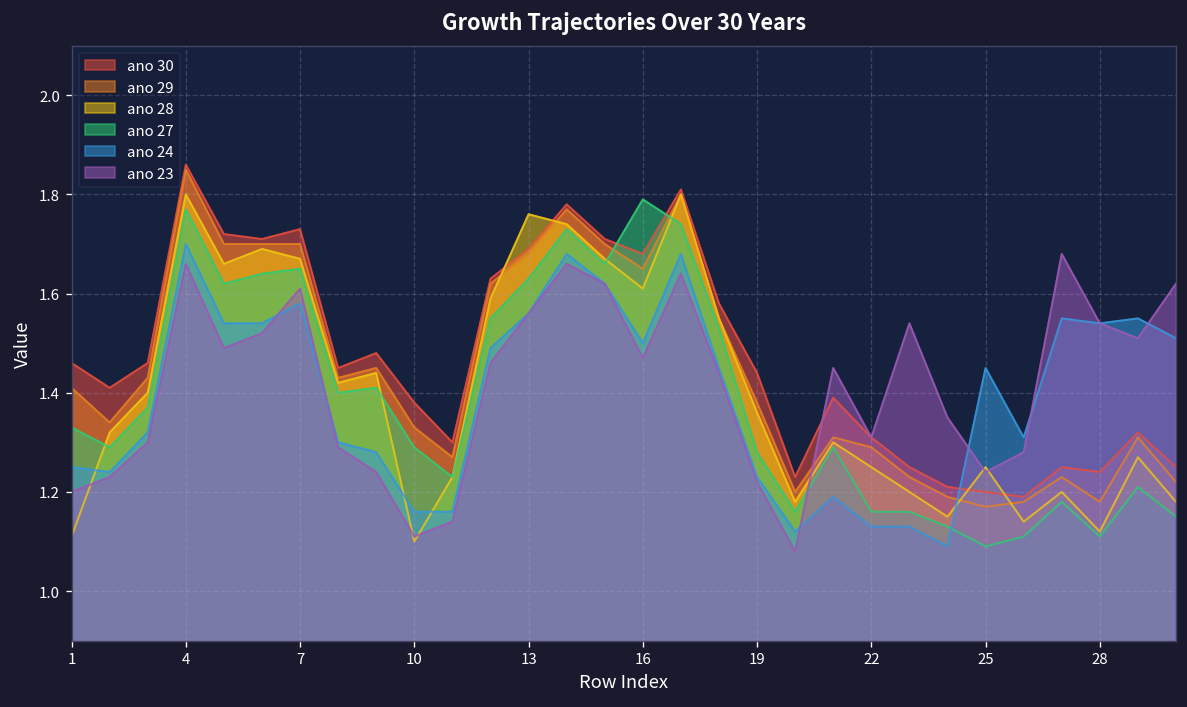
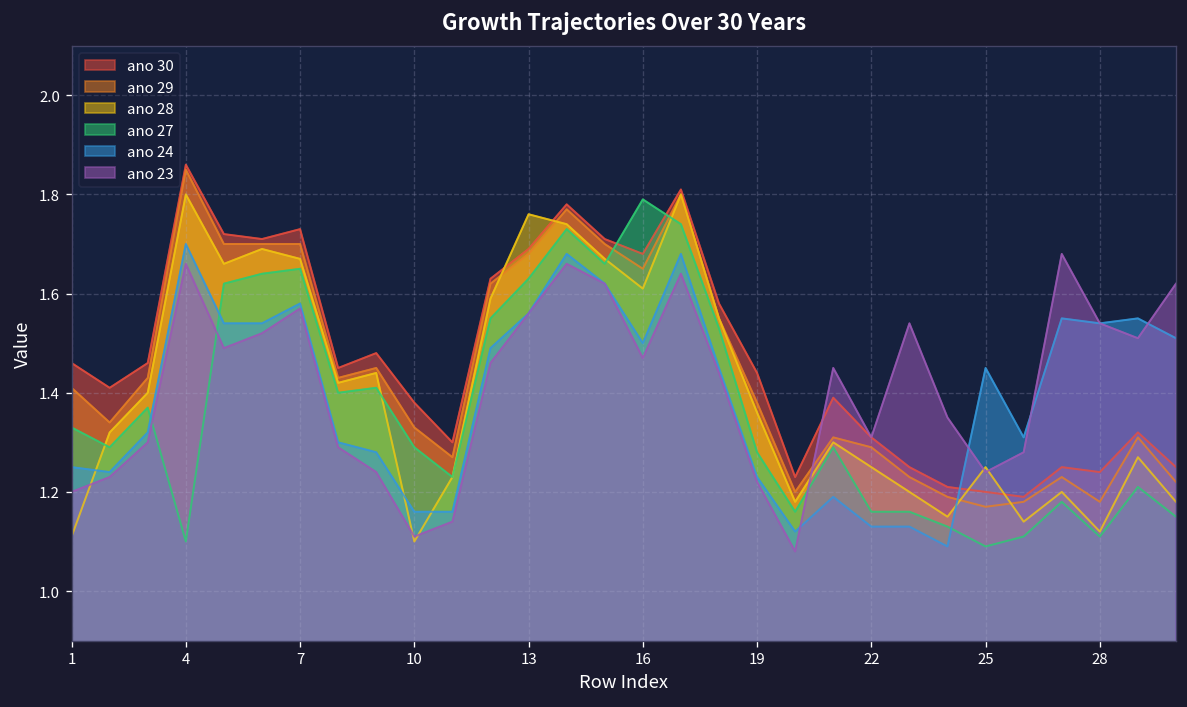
ano 27, 4: 1.77 -> 1.10
ano 23, 7: 1.61 -> 1.57
